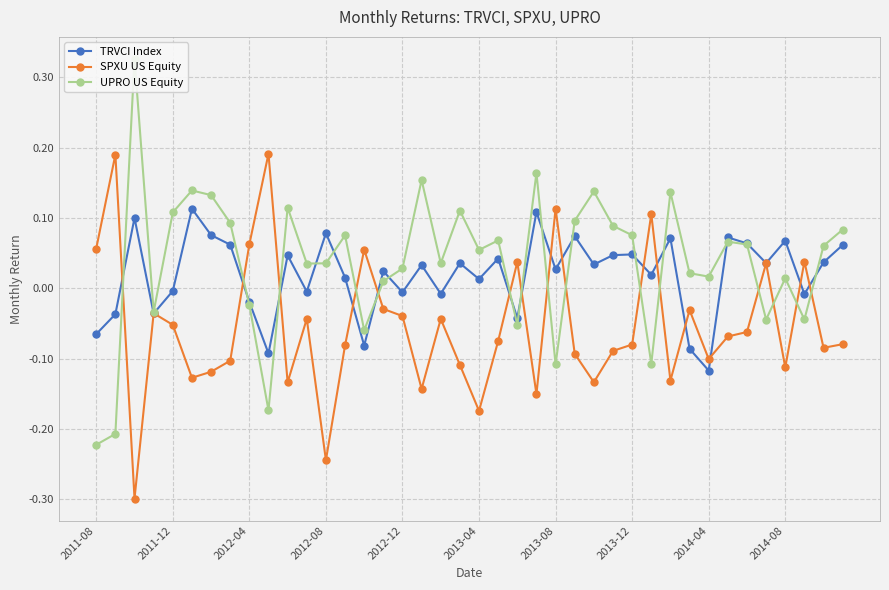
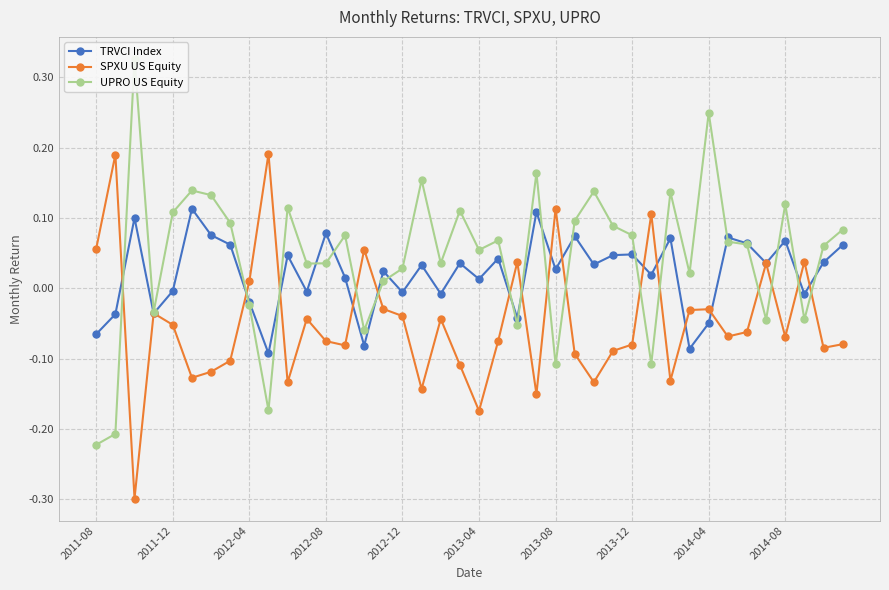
SPXU US Equity, 2012-04: 0.06 -> 0.01
SPXU US Equity, 2012-08: -0.24 -> -0.08
TRVCI Index, 2014-04: -0.12 -> -0.05
SPXU US Equity, 2014-04: -0.10 -> -0.03
UPRO US Equity, 2014-04: 0.02 -> 0.25
SPXU US Equity, 2014-08: -0.11 -> -0.07
UPRO US Equity, 2014-08: 0.01 -> 0.12
